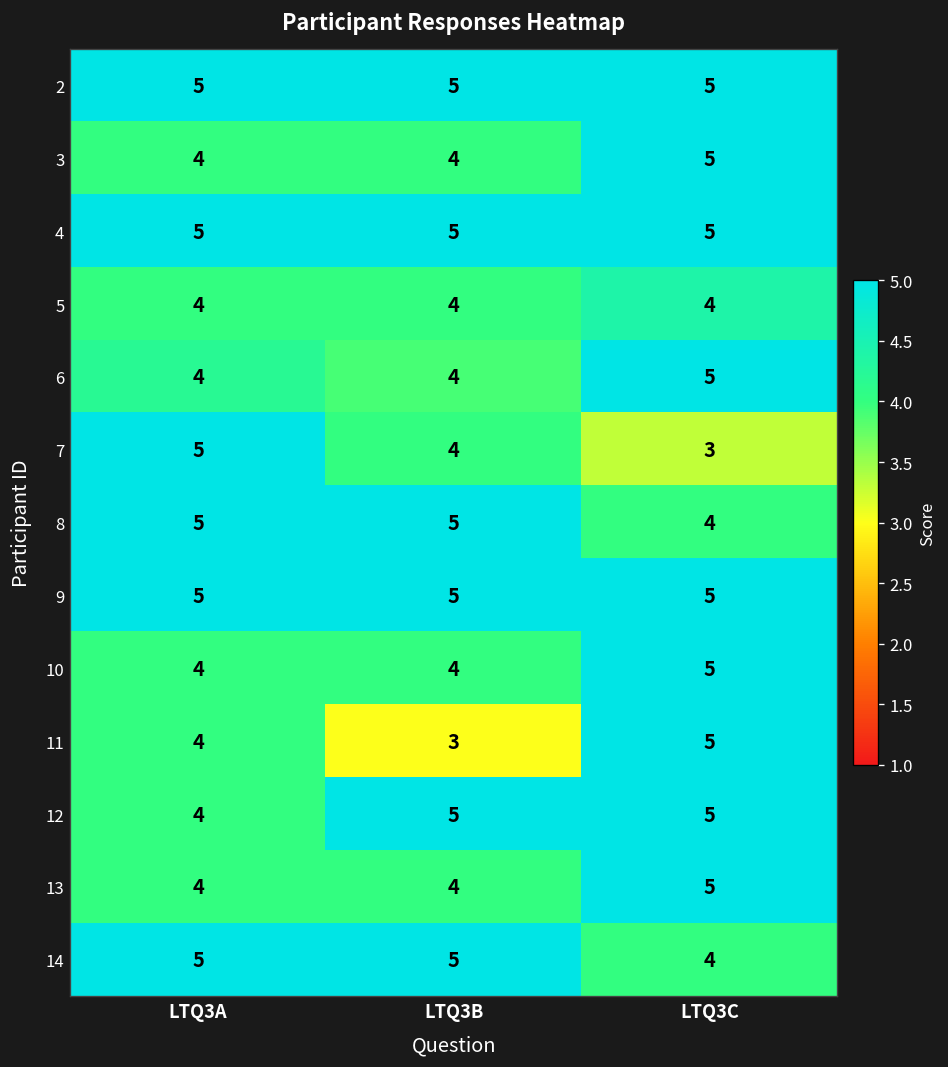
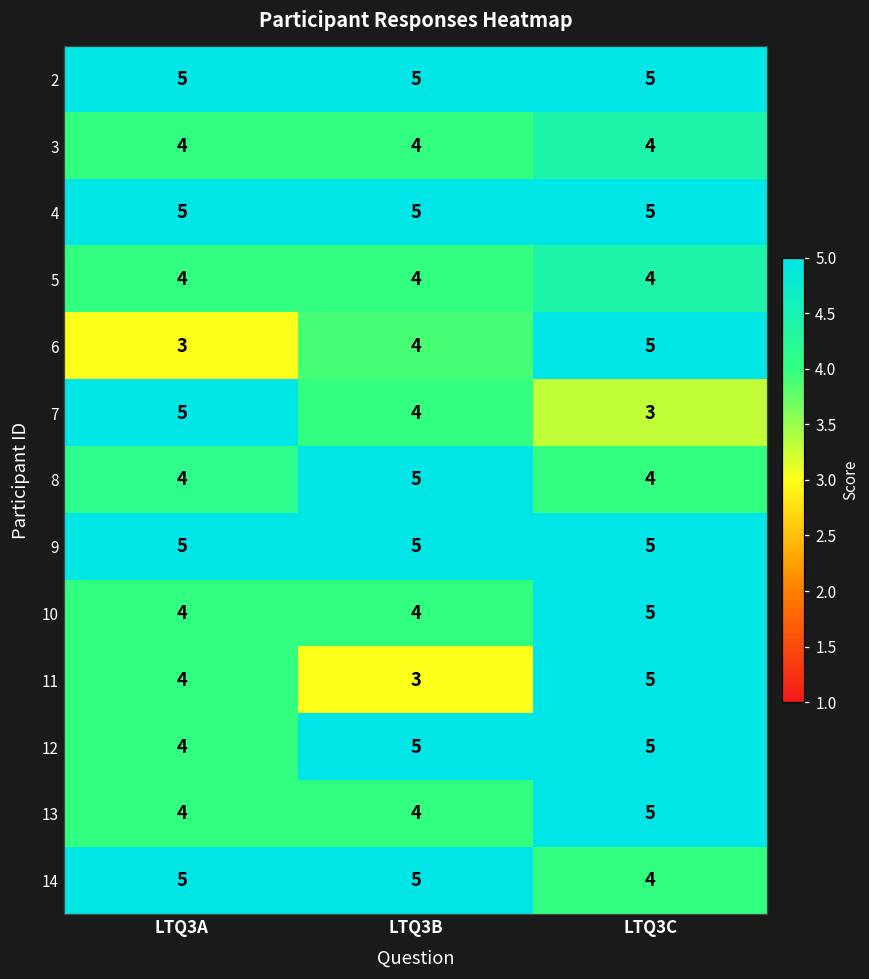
3, LTQ3C: 5 -> 4
6, LTQ3A: 4 -> 3
8, LTQ3A: 5 -> 4
